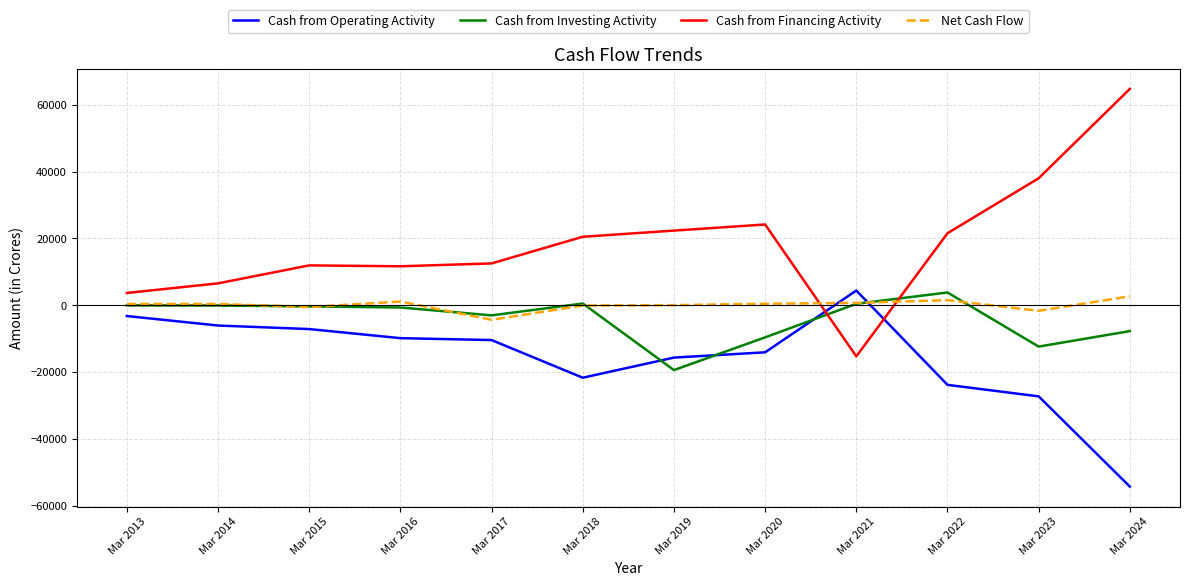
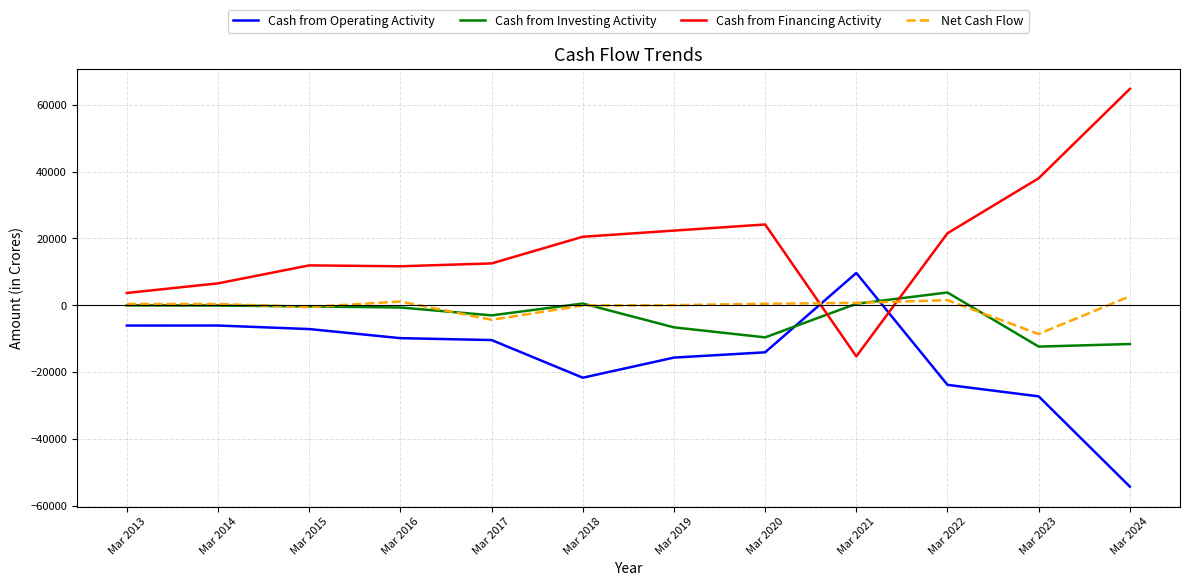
Cash from Operating Activity, Mar 2013: -3000 -> -6000
Cash from Investing Activity, Mar 2019: -19000 -> -7000
Cash from Operating Activity, Mar 2021: 4000 -> 10000
Net Cash Flow, Mar 2023: -2000 -> -9000
Cash from Investing Activity, Mar 2024: -8000 -> -12000
